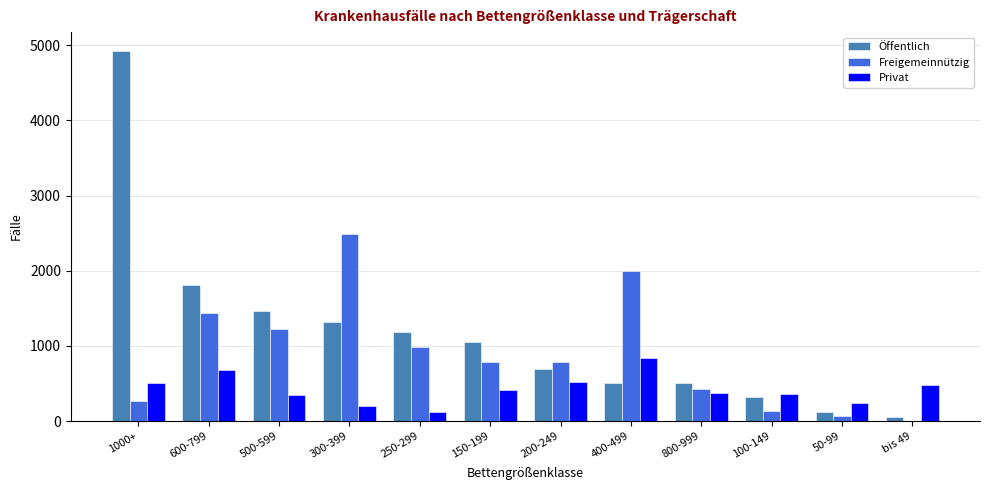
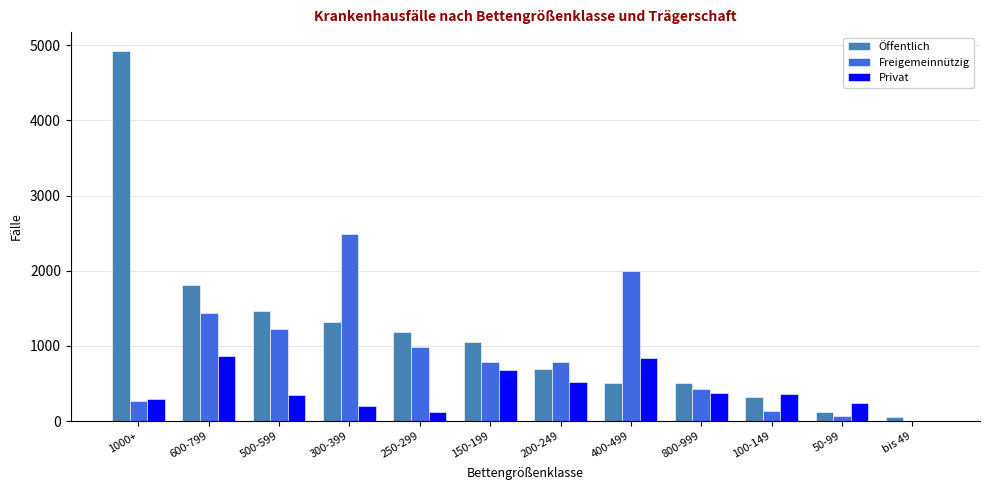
Privat, 1000+: 500 -> 300
Privat, 600-799: 700 -> 900
Privat, 150-199: 400 -> 700
Privat, bis 49: 500 -> 0
